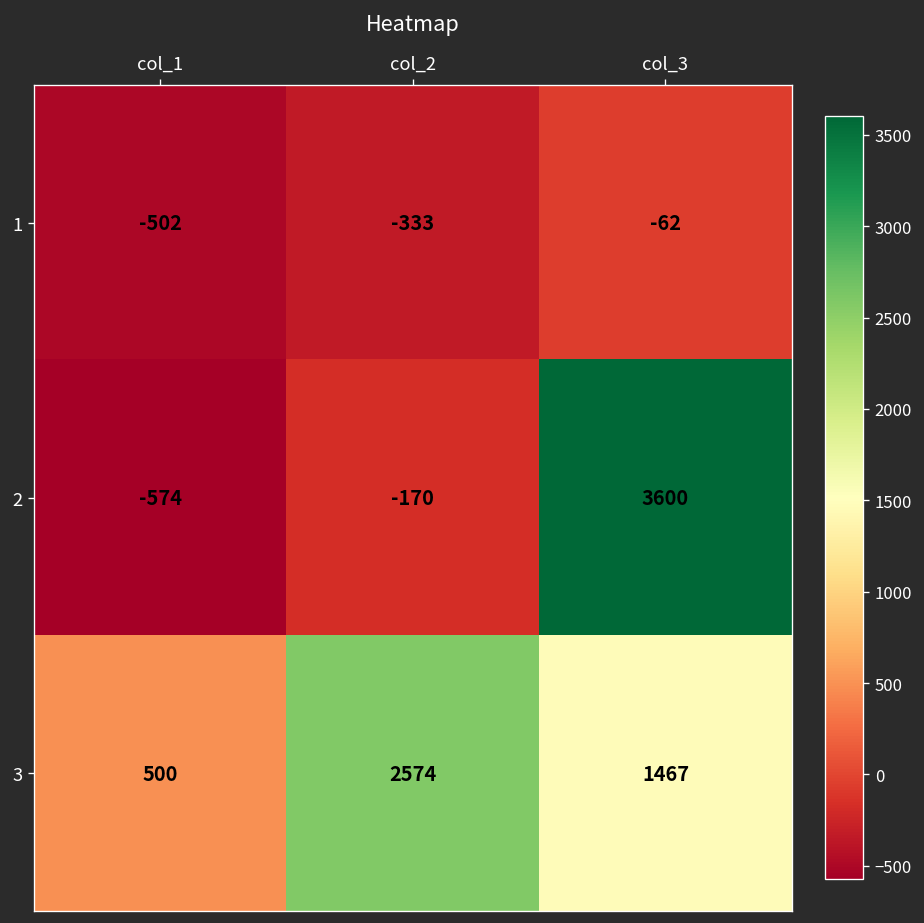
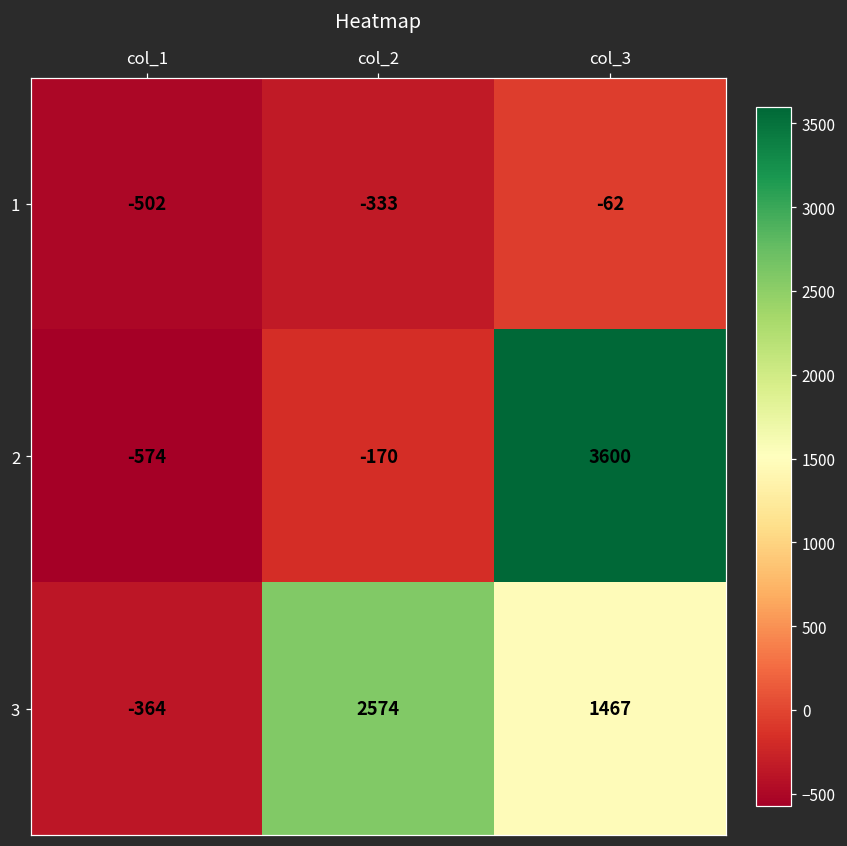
3, col_1: 500 -> -364
